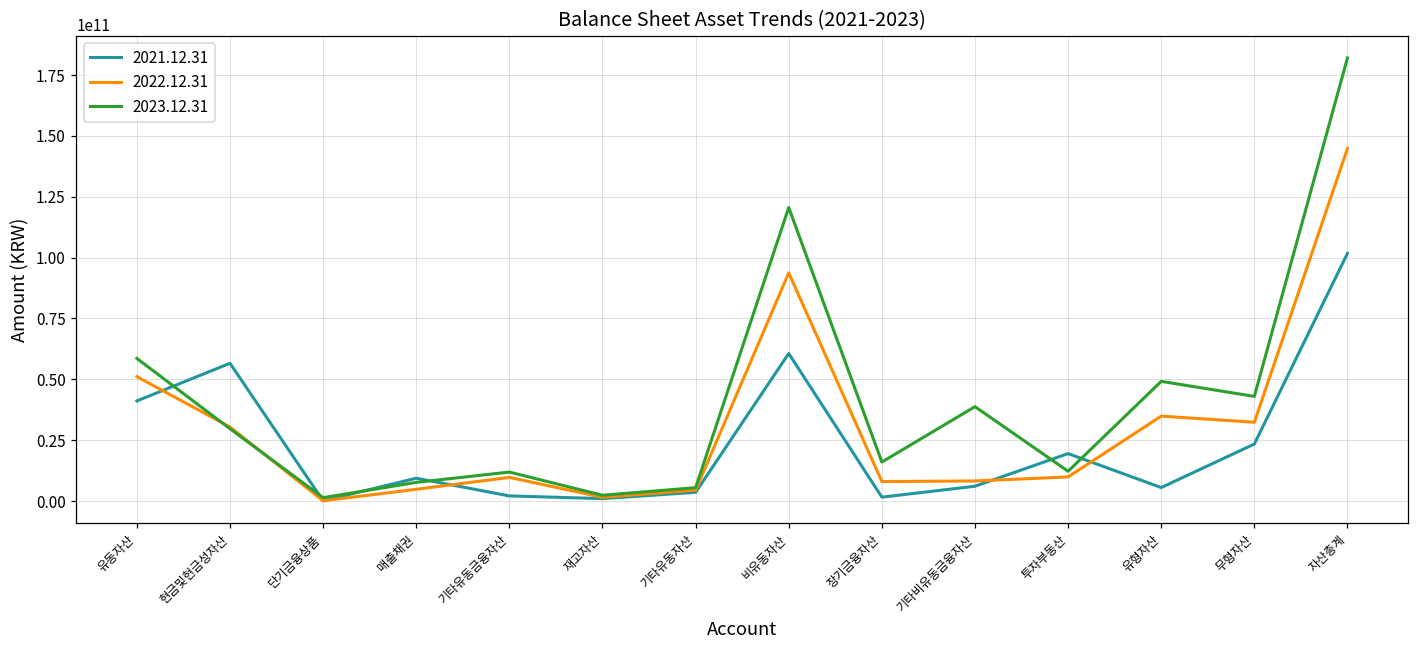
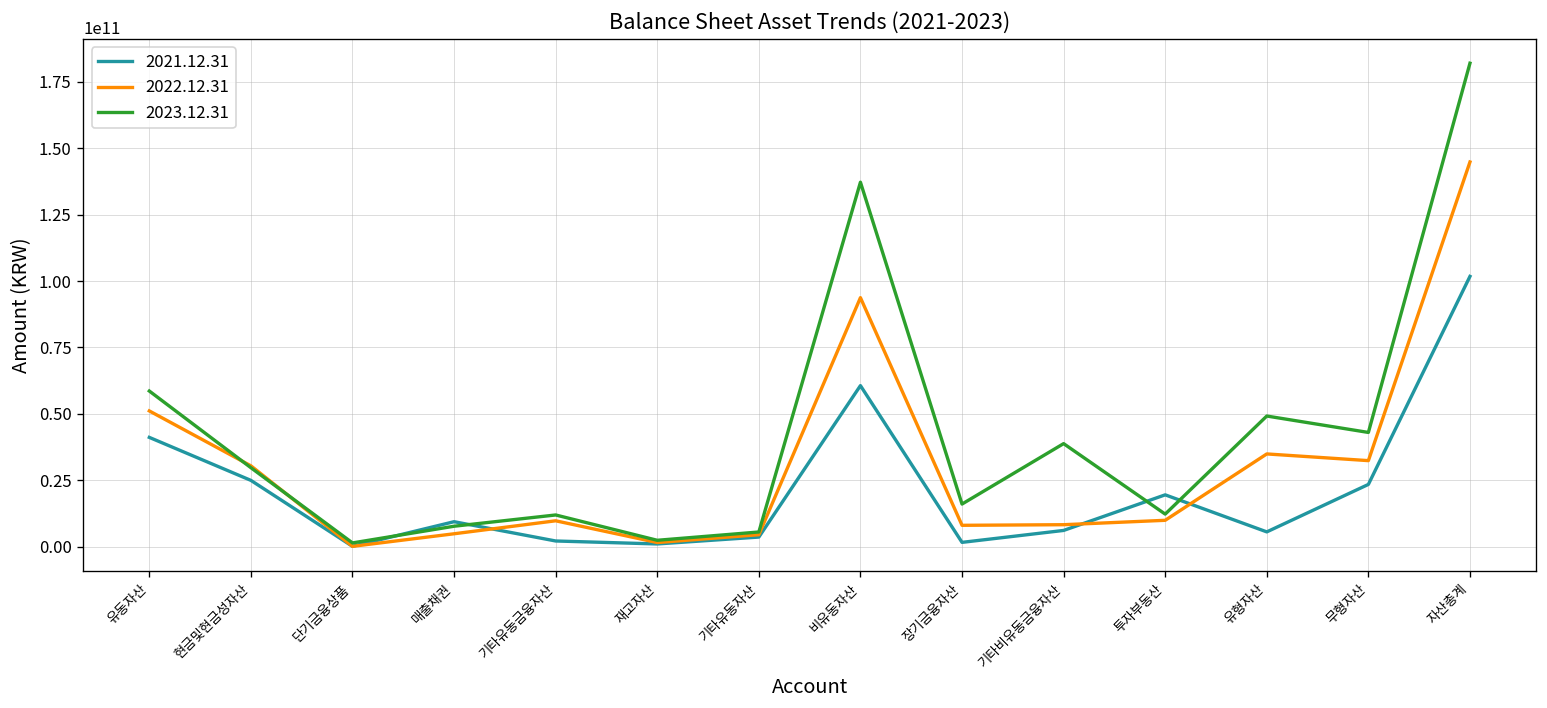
2021.12.31, 현금및현금성자산: 57000000000 -> 25000000000
2023.12.31, 비유동자산: 121000000000 -> 137000000000
